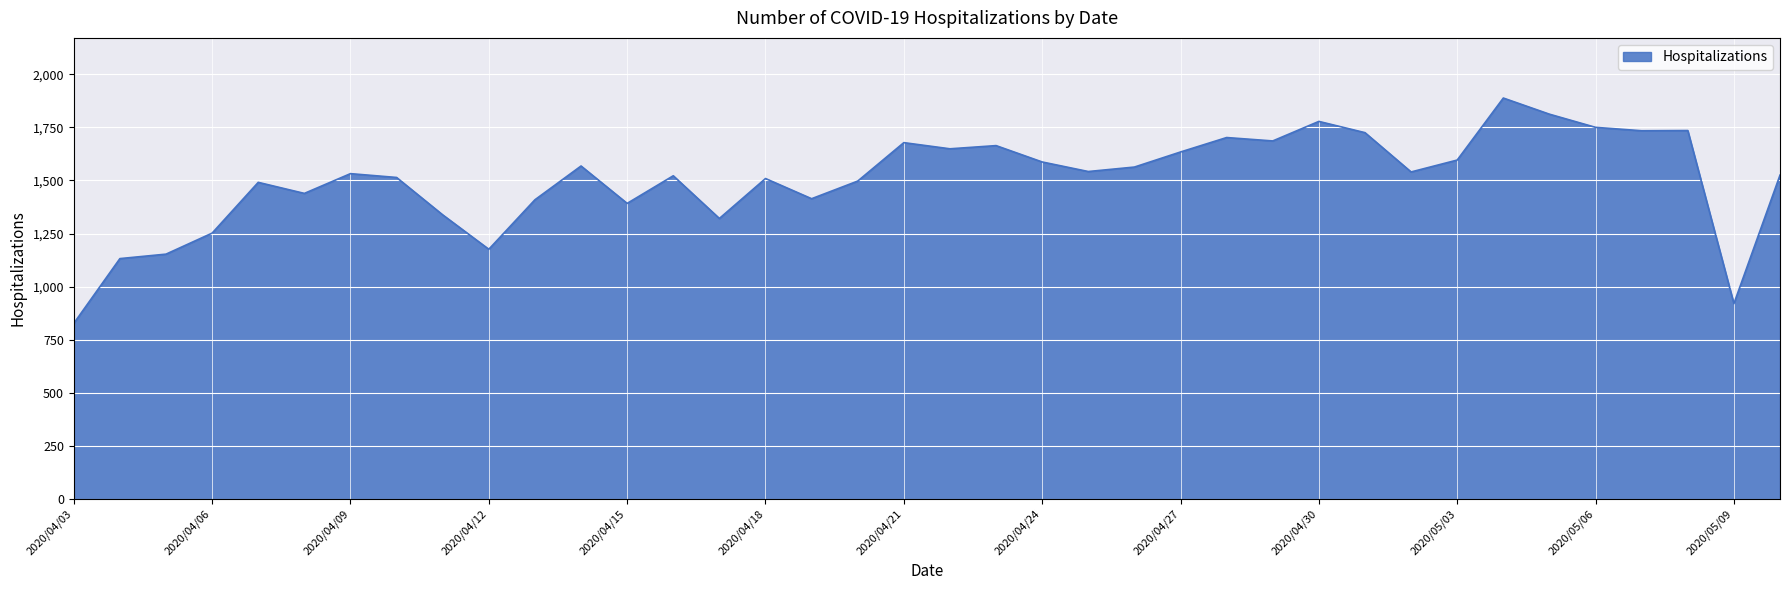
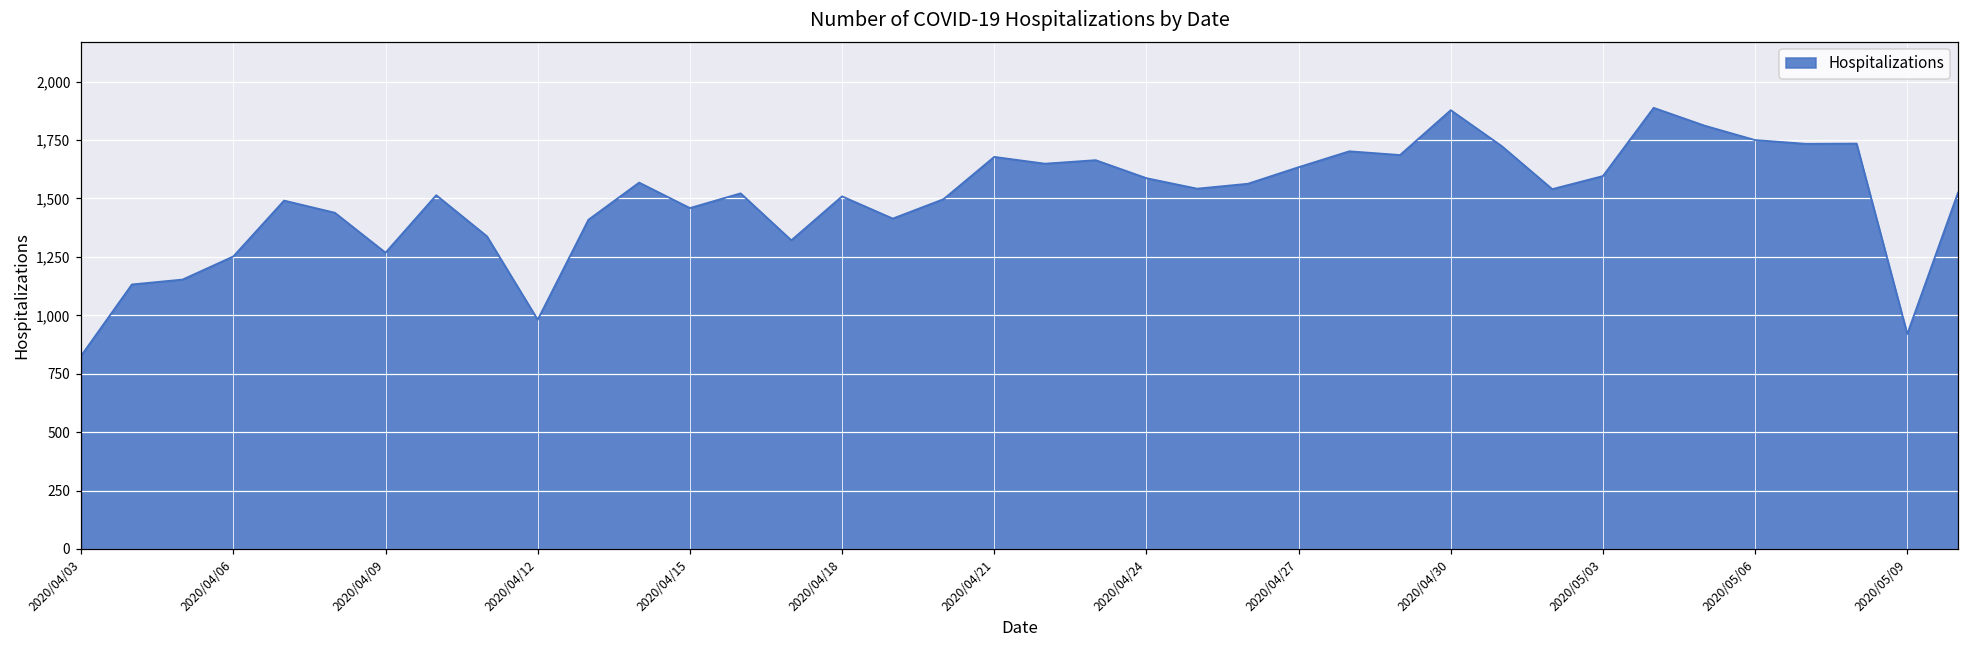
2020/04/09: 1,530 -> 1,270
2020/04/12: 1,180 -> 980
2020/04/15: 1,390 -> 1,460
2020/04/30: 1,780 -> 1,880
